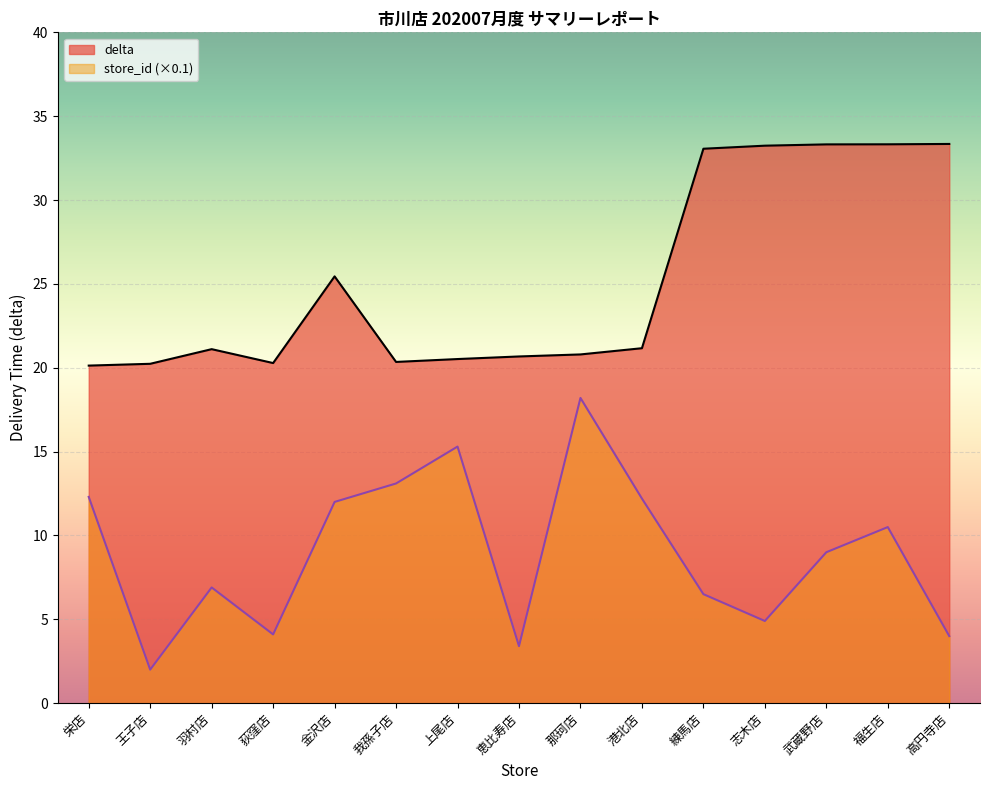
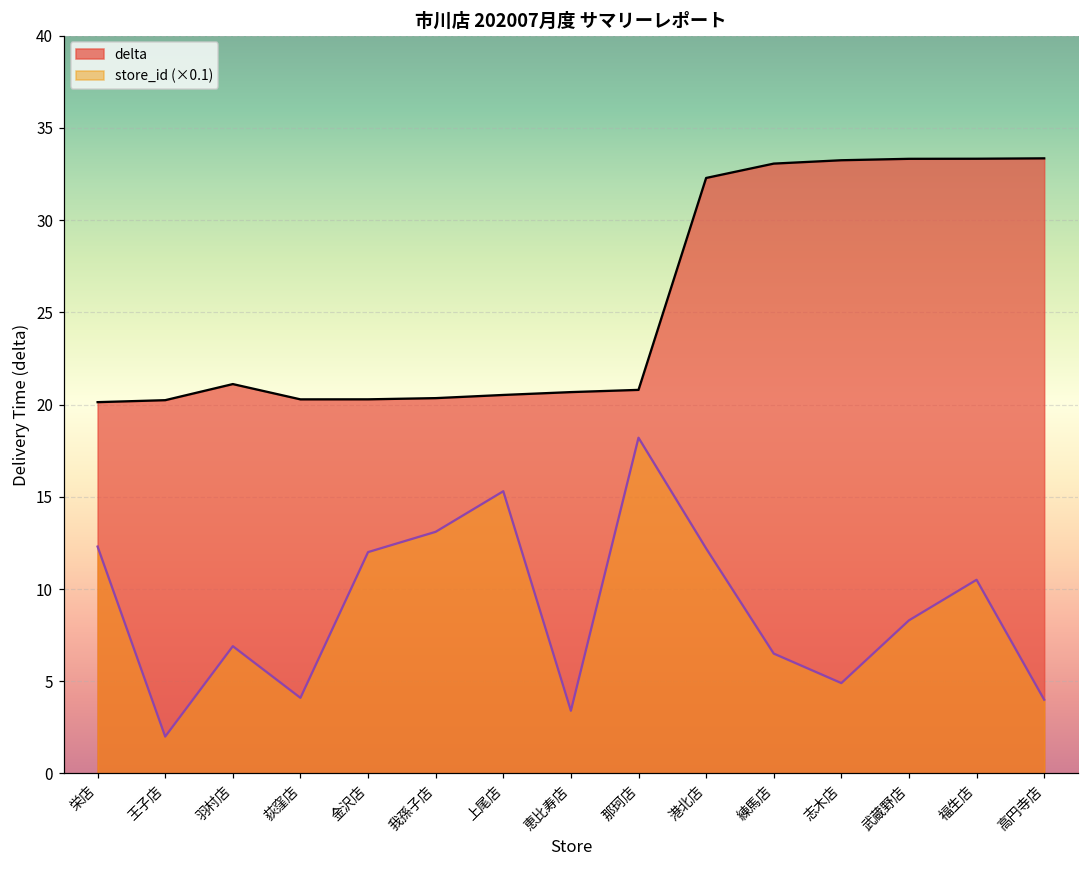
delta, 金沢店: 25.4 -> 20.3
delta, 港北店: 21.2 -> 32.3
store_id (×0.1), 武蔵野店: 9.0 -> 8.3
